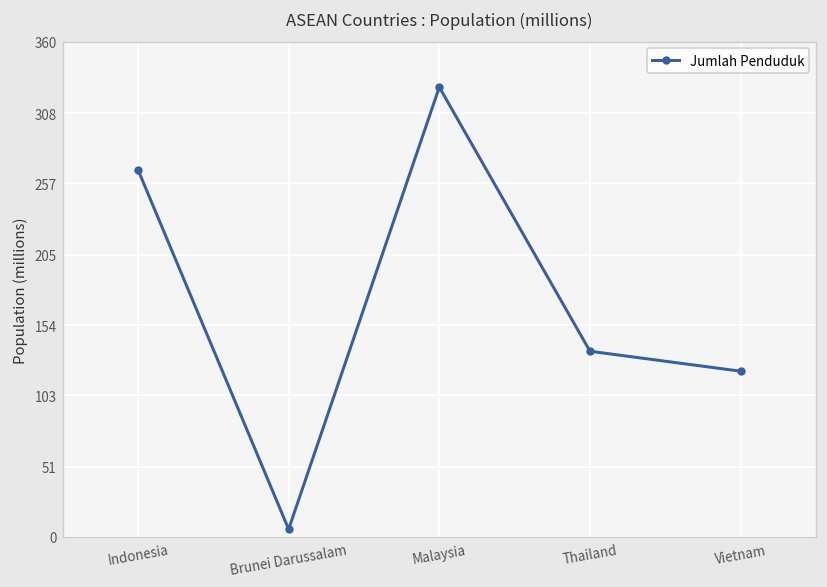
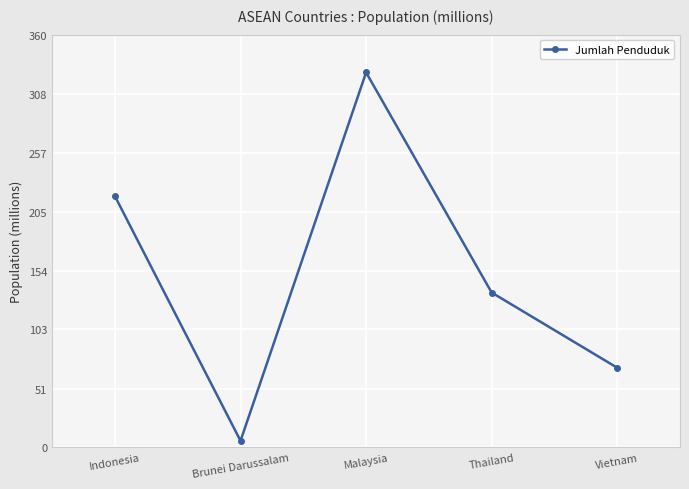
Indonesia: 267 -> 219
Vietnam: 121 -> 69
